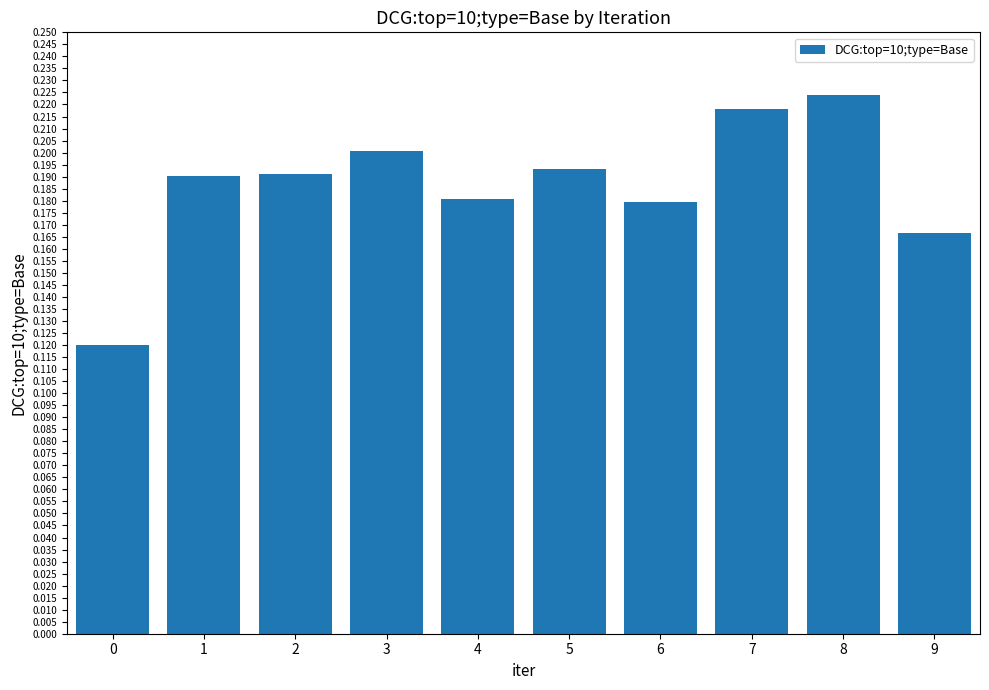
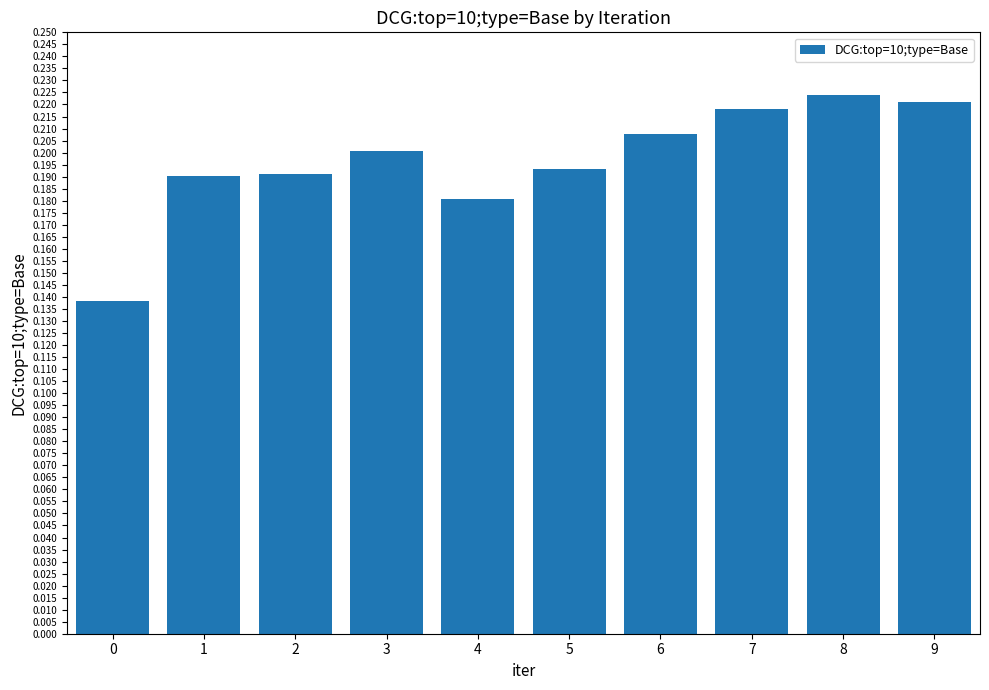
0: 0.120 -> 0.138
6: 0.179 -> 0.208
9: 0.167 -> 0.221
